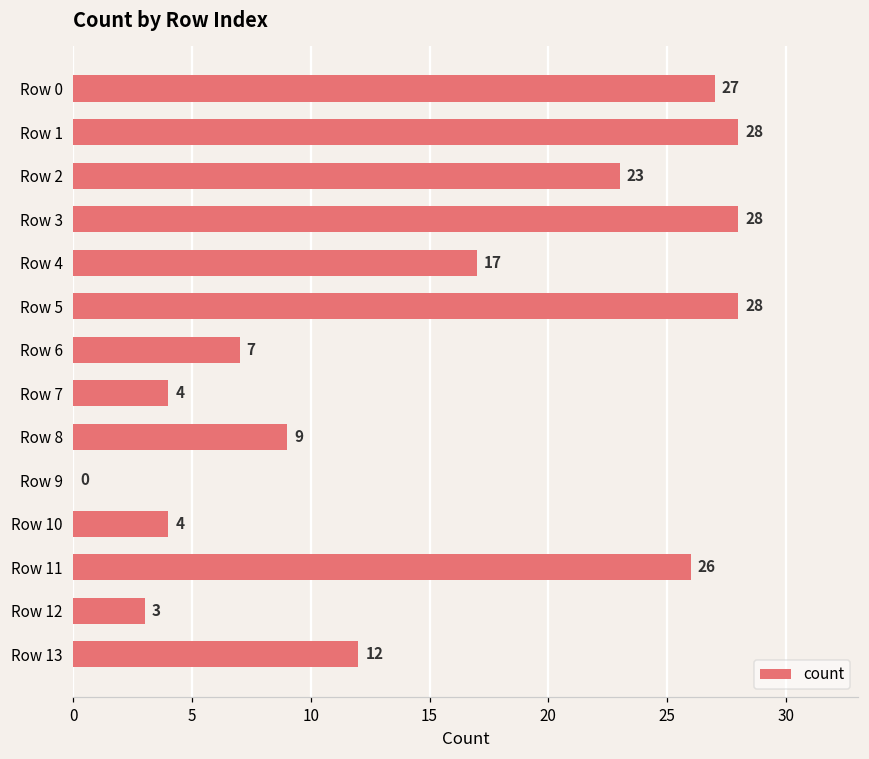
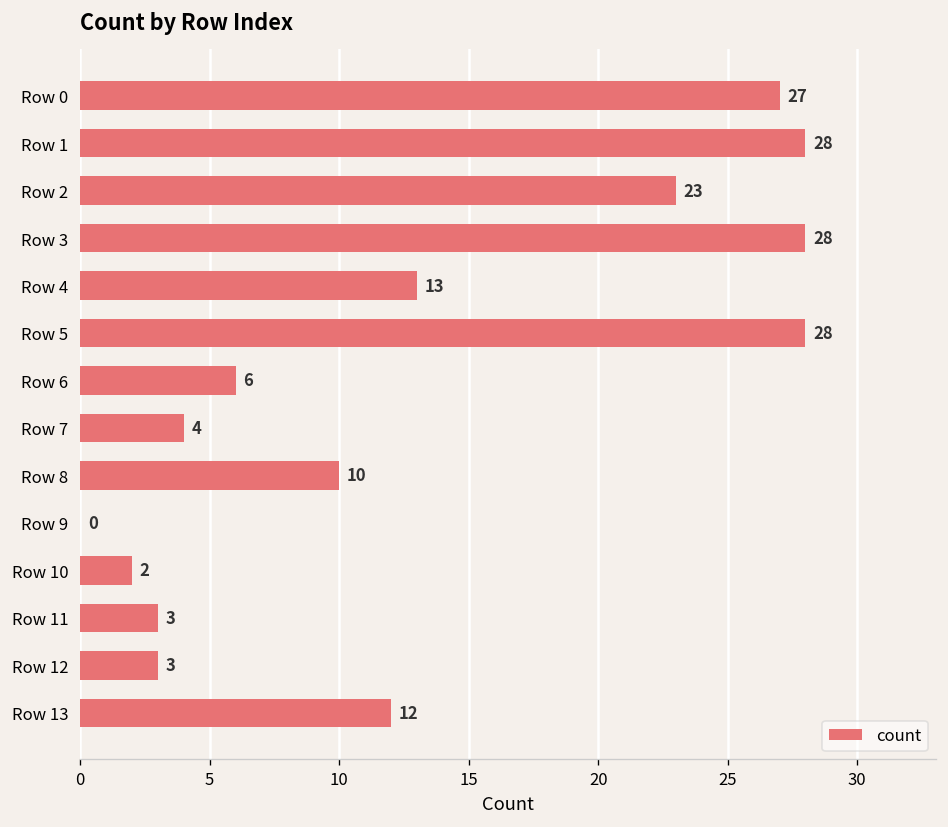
Row 4: 17 -> 13
Row 6: 7 -> 6
Row 8: 9 -> 10
Row 10: 4 -> 2
Row 11: 26 -> 3
